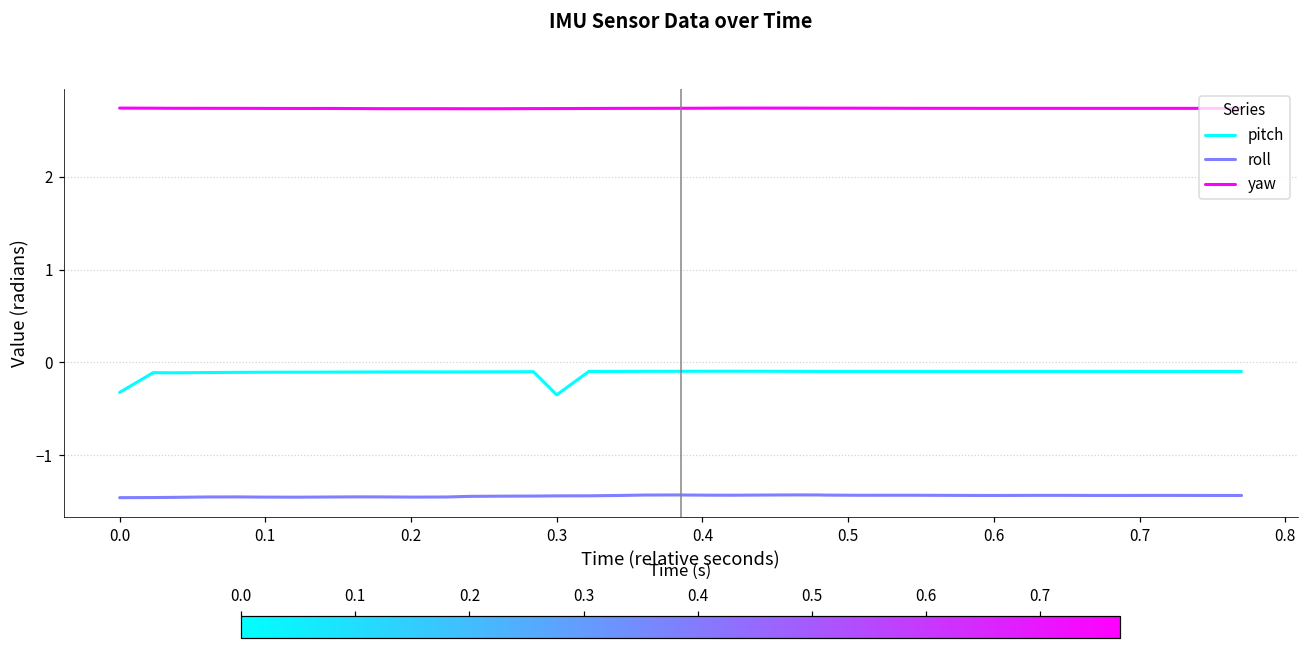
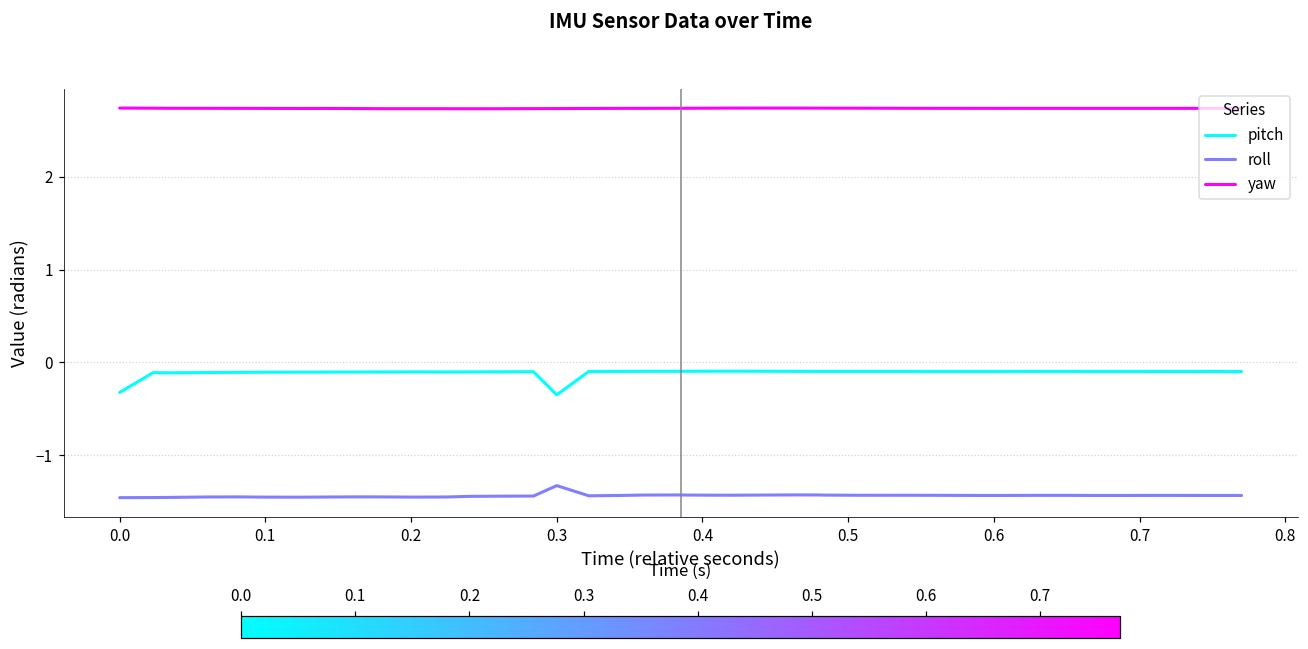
roll, 0.3: -1.4 -> -1.3
